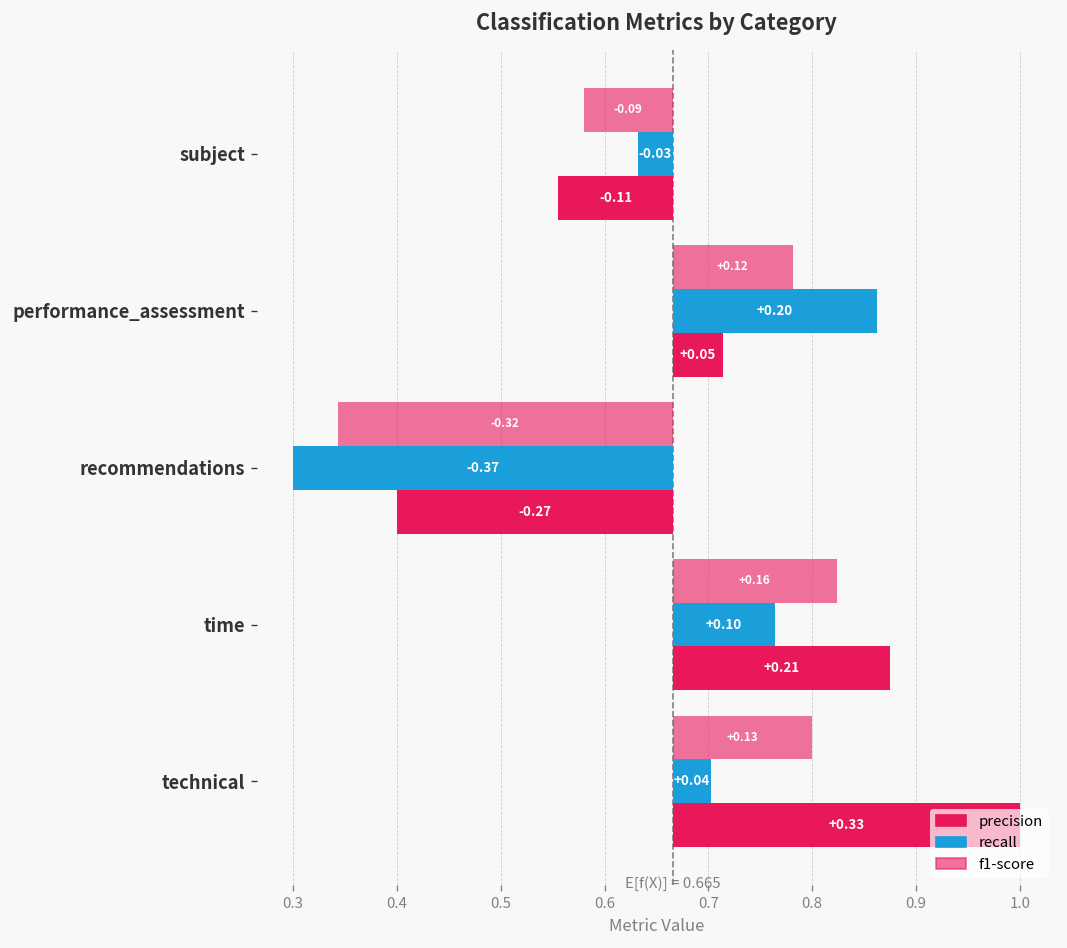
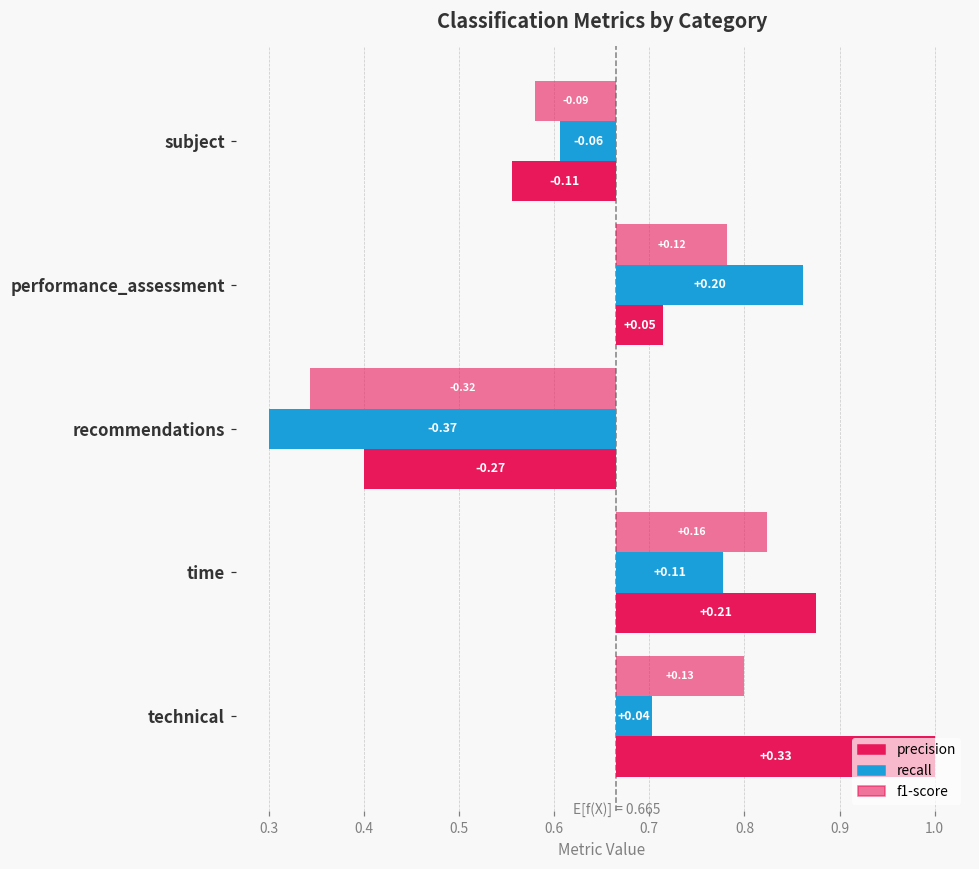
recall, subject: -0.03 -> -0.06
recall, time: +0.10 -> +0.11
